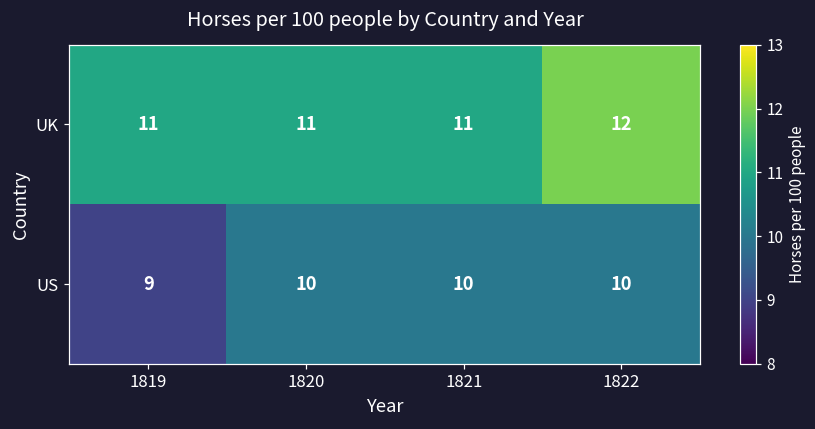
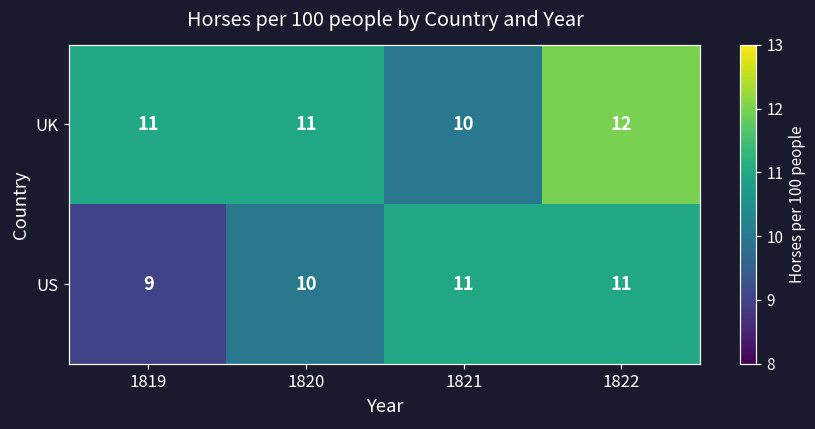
UK, 1821: 11 -> 10
US, 1821: 10 -> 11
US, 1822: 10 -> 11
